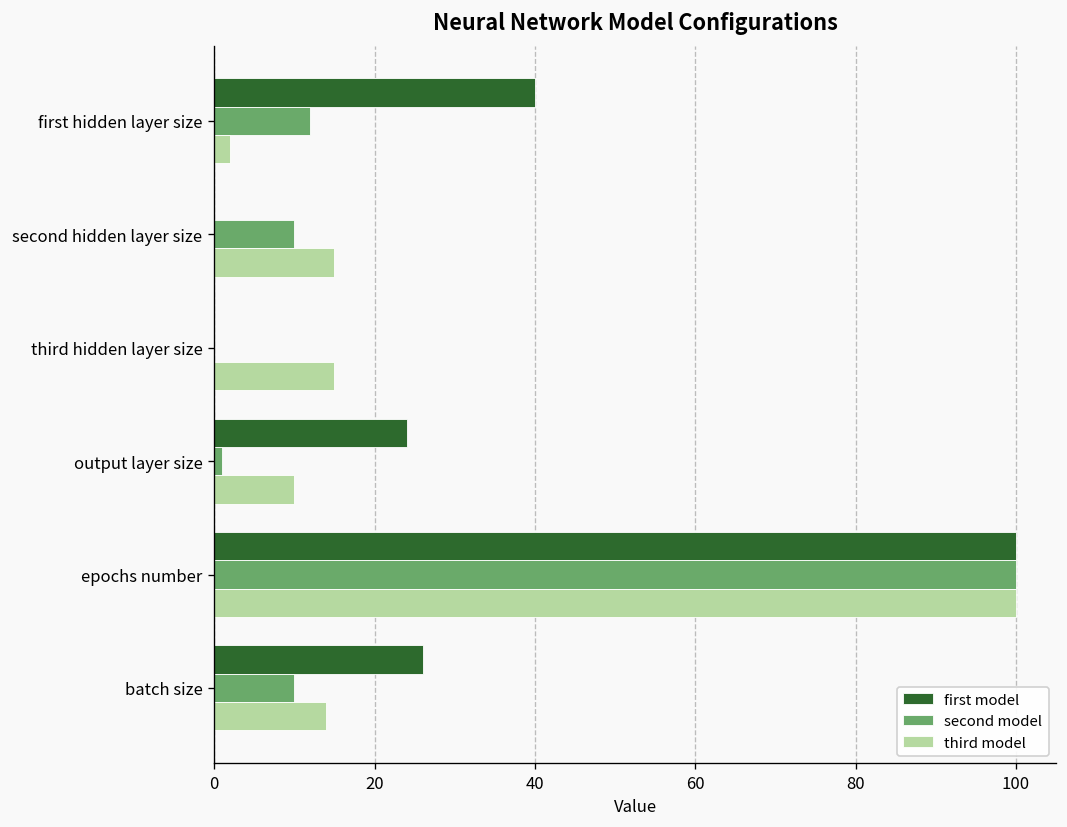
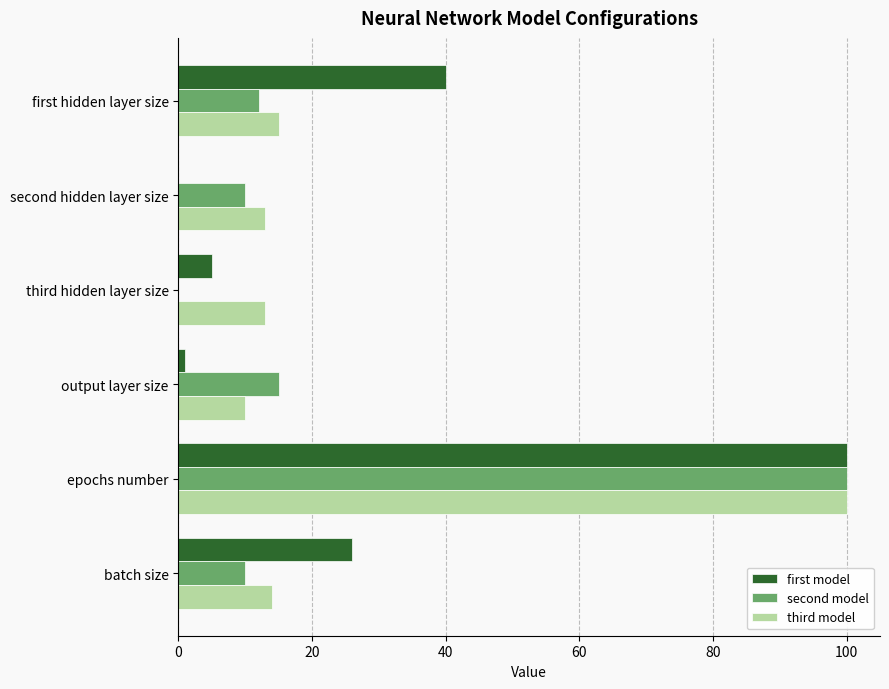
third model, first hidden layer size: 2 -> 15
third model, second hidden layer size: 15 -> 13
first model, third hidden layer size: 0 -> 5
third model, third hidden layer size: 15 -> 13
first model, output layer size: 24 -> 1
second model, output layer size: 1 -> 15
